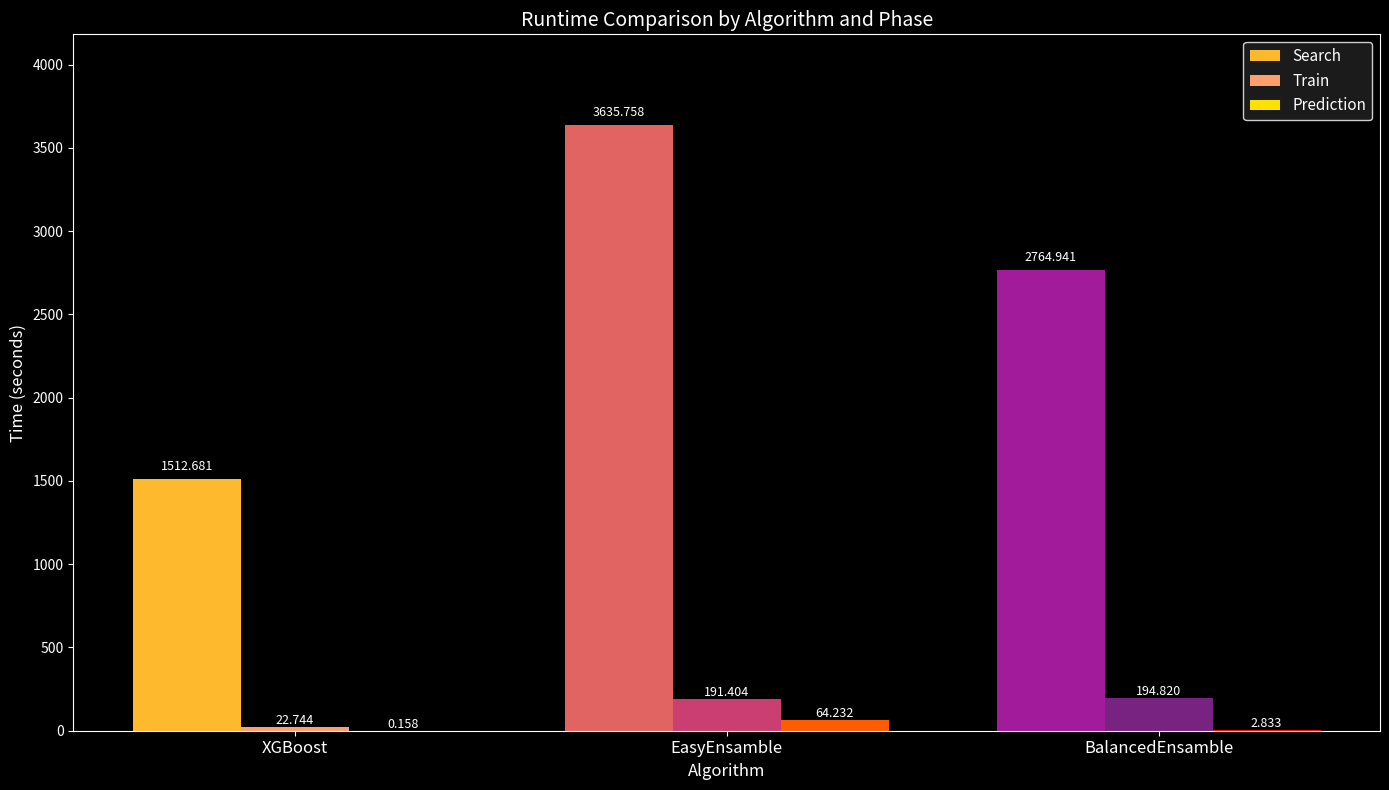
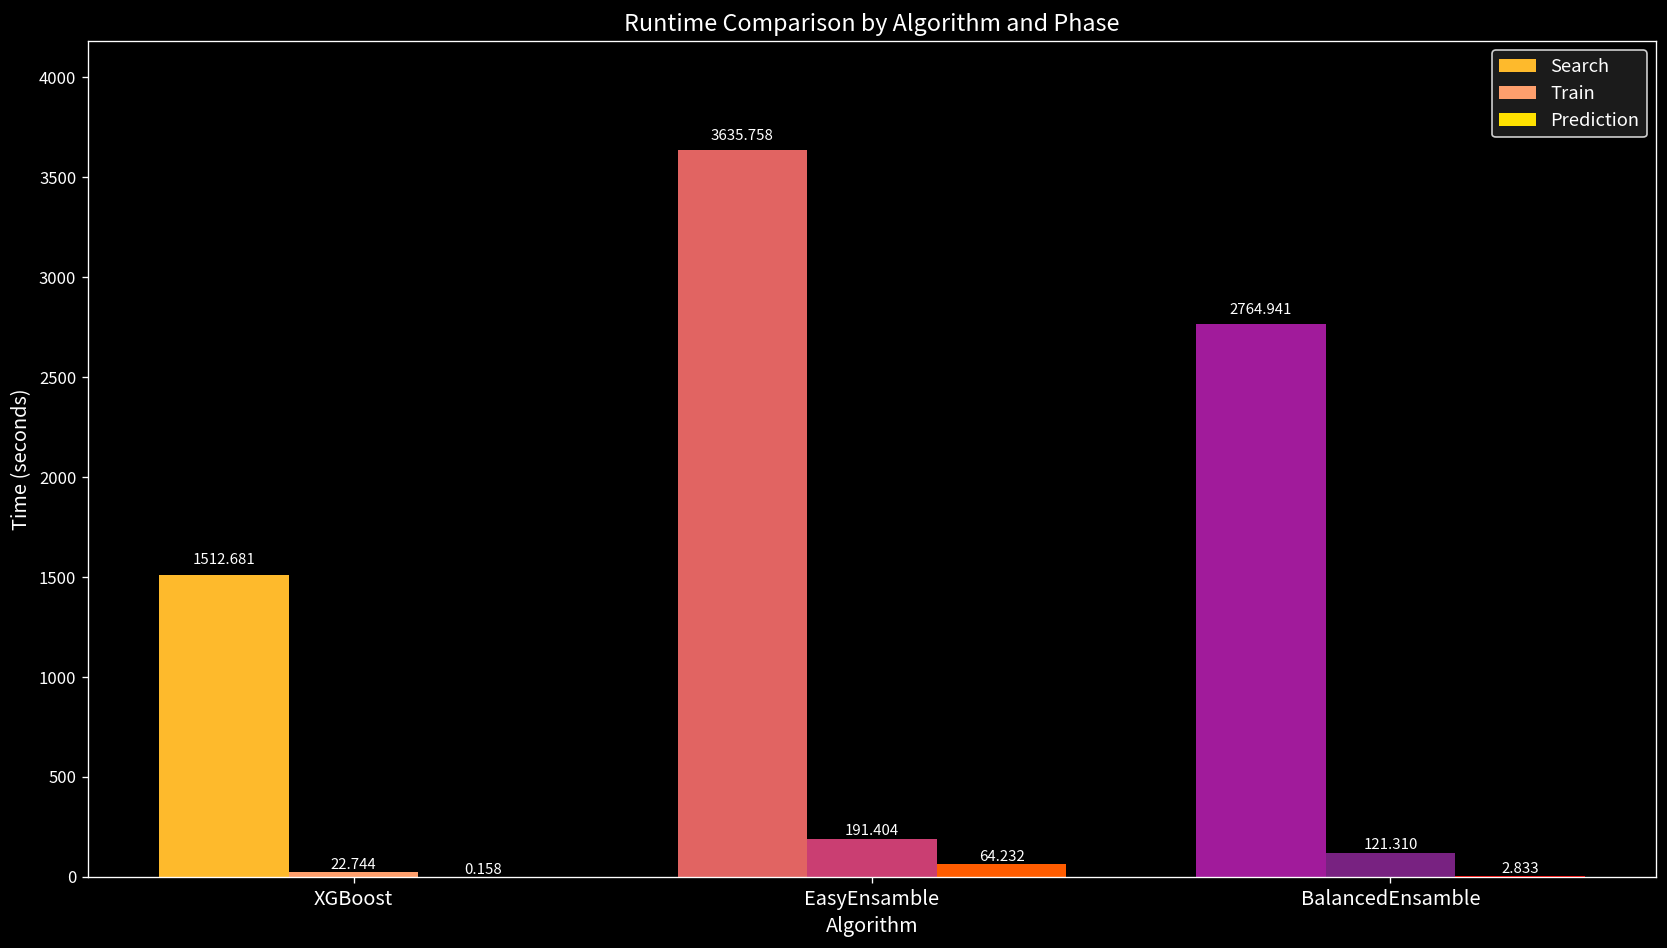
Train, BalancedEnsamble: 194.820 -> 121.310
